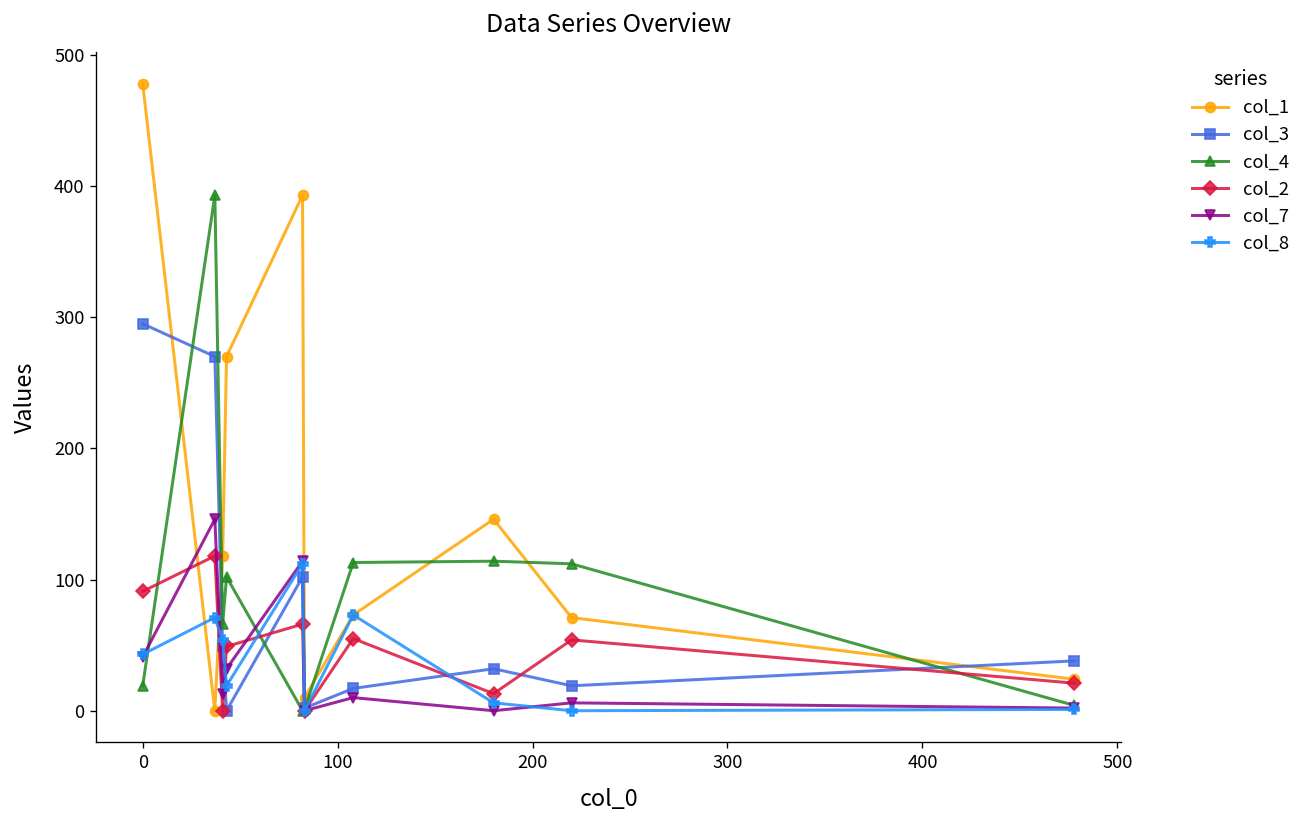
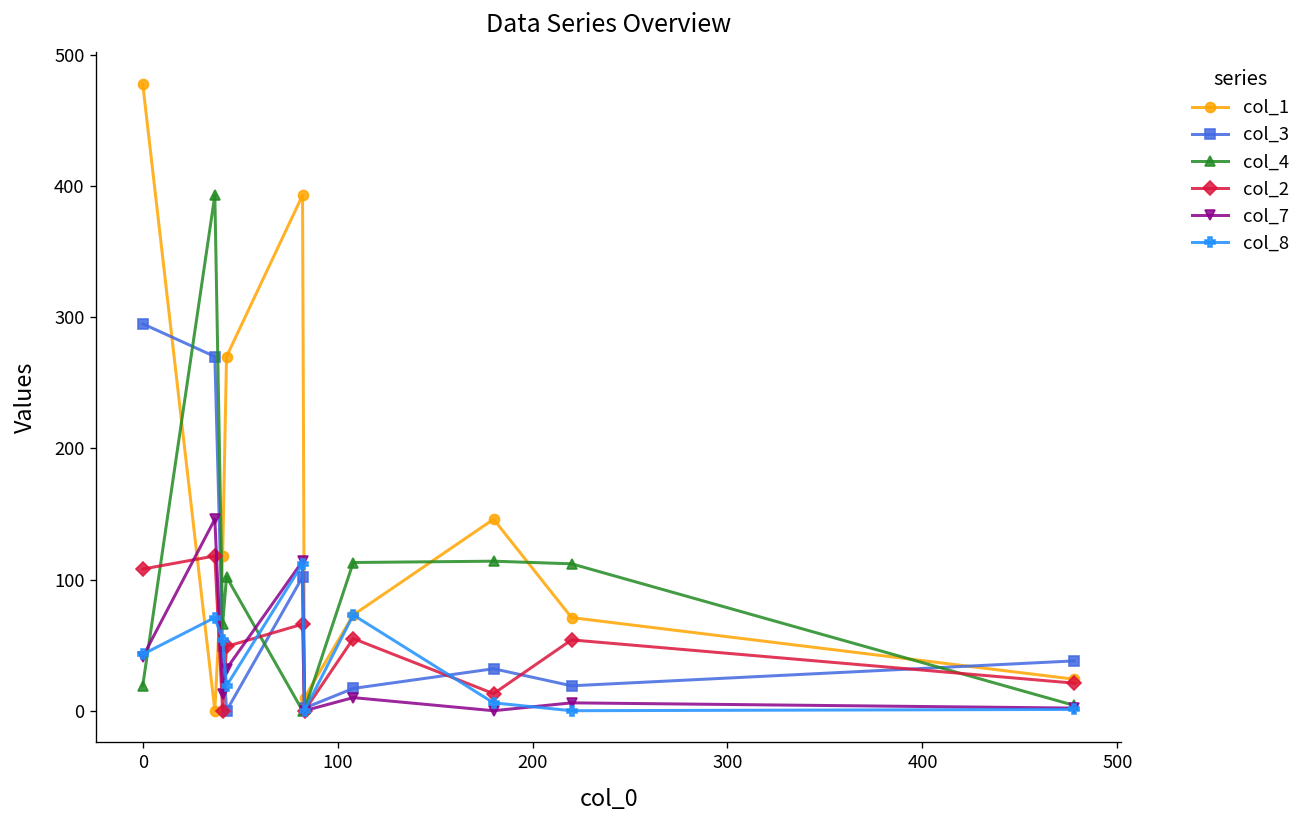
col_2, 0: 91 -> 108
